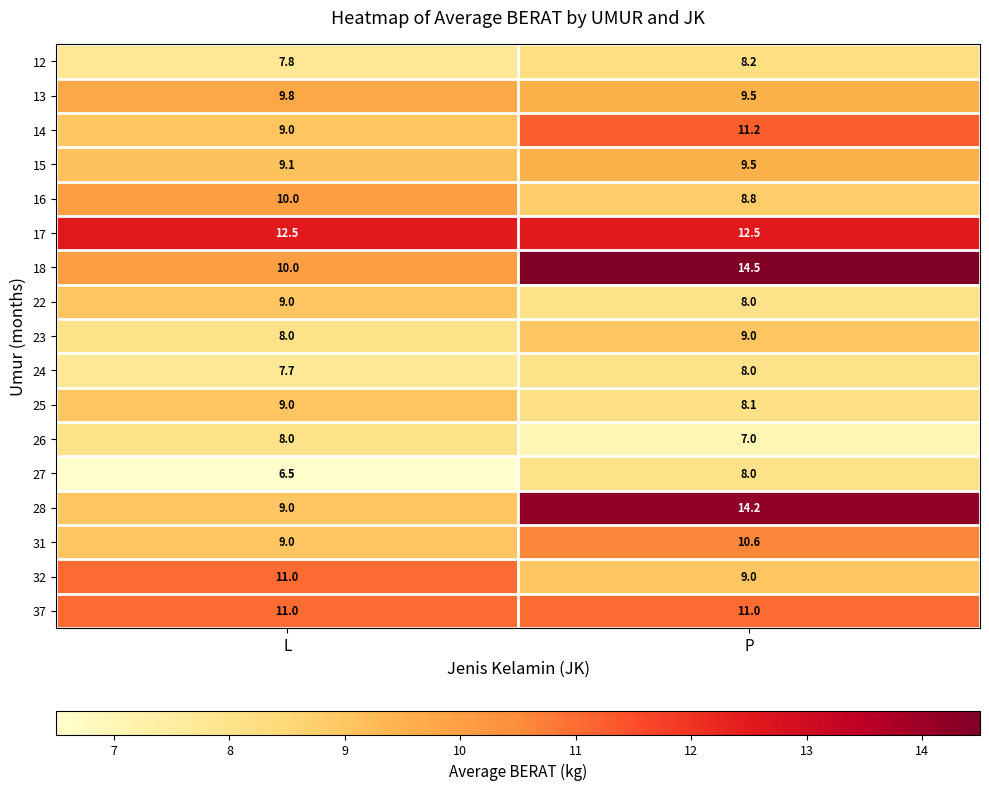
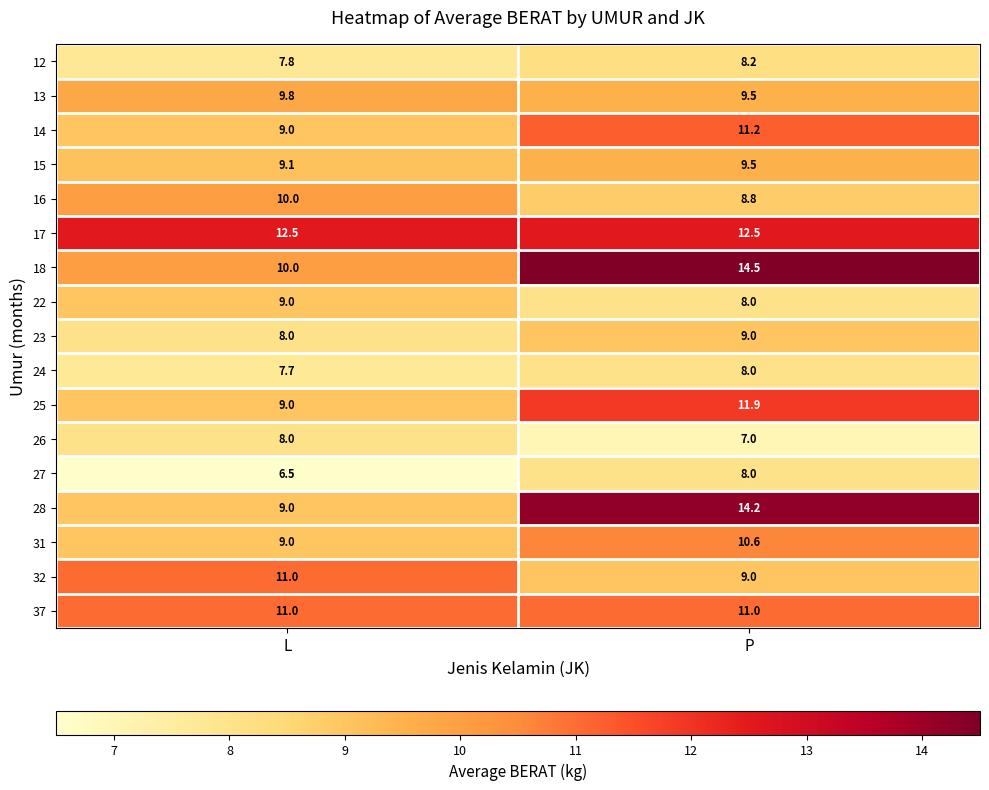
25, P: 8.1 -> 11.9
